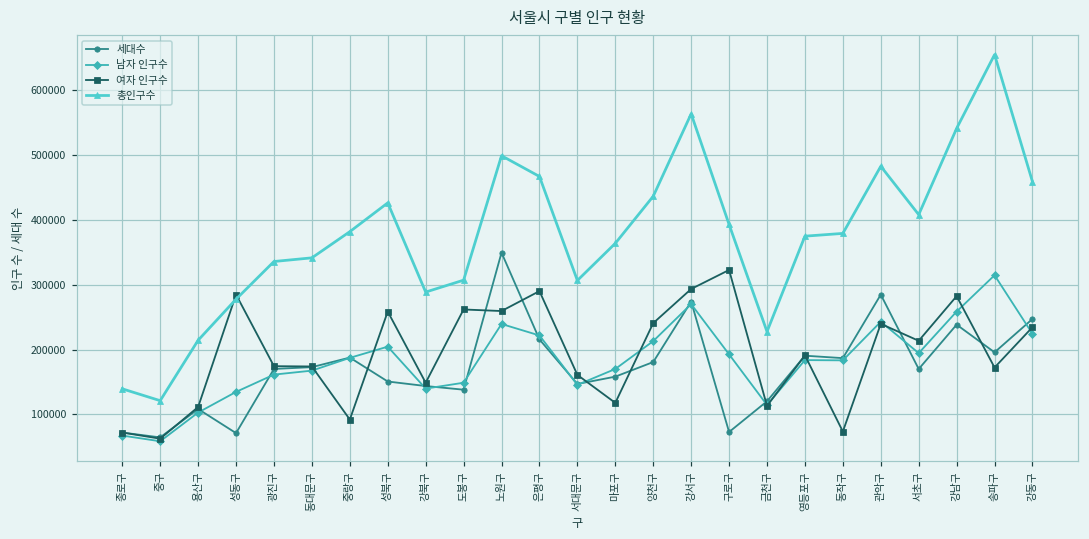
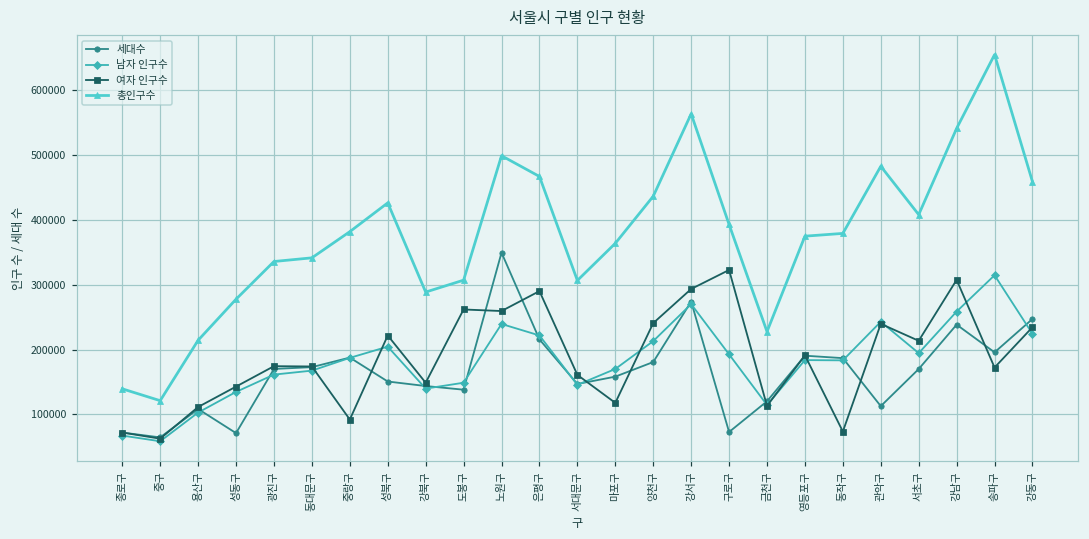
여자 인구수, 성동구: 280000 -> 140000
여자 인구수, 성북구: 260000 -> 220000
세대수, 관악구: 280000 -> 110000
여자 인구수, 강남구: 280000 -> 310000
